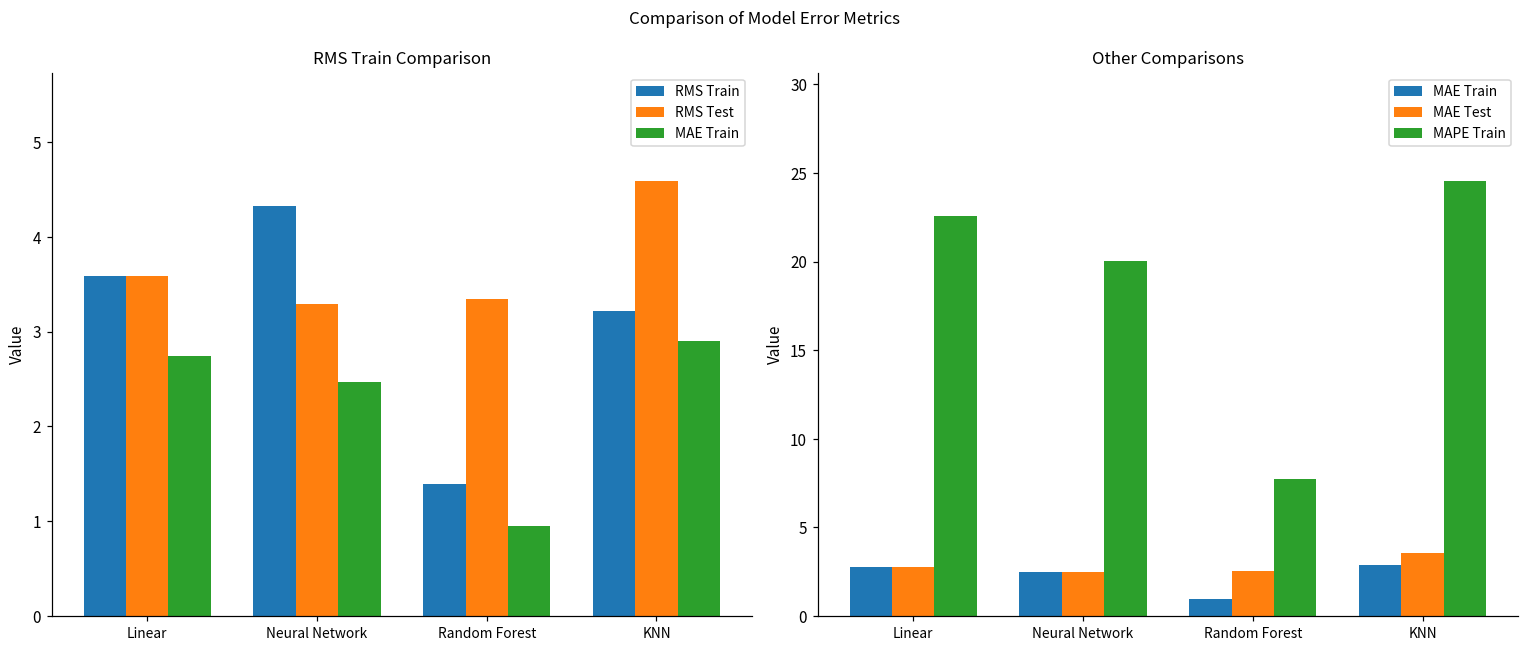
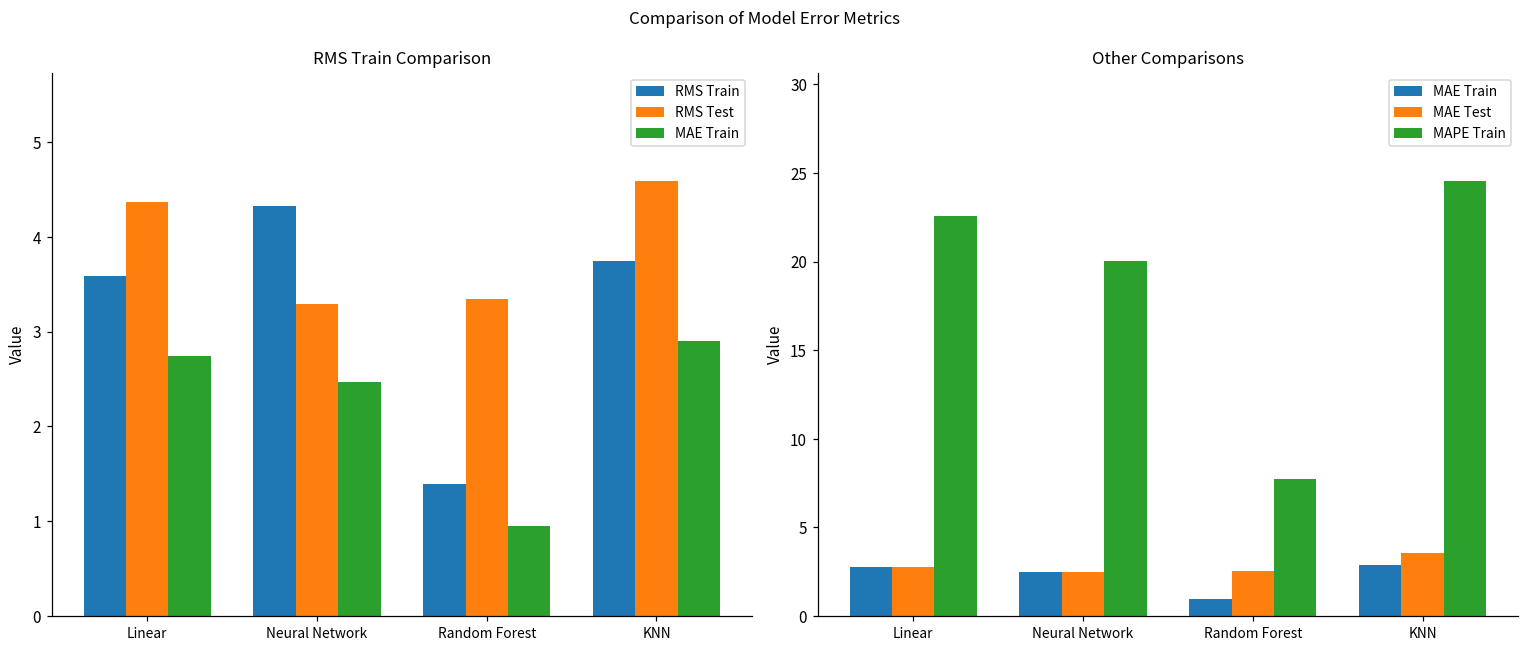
RMS Train Comparison, RMS Test, Linear: 3.6 -> 4.4
RMS Train Comparison, RMS Train, KNN: 3.2 -> 3.7
